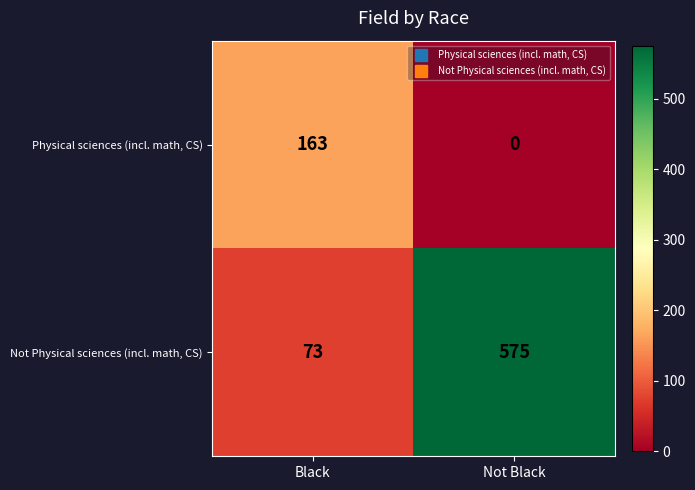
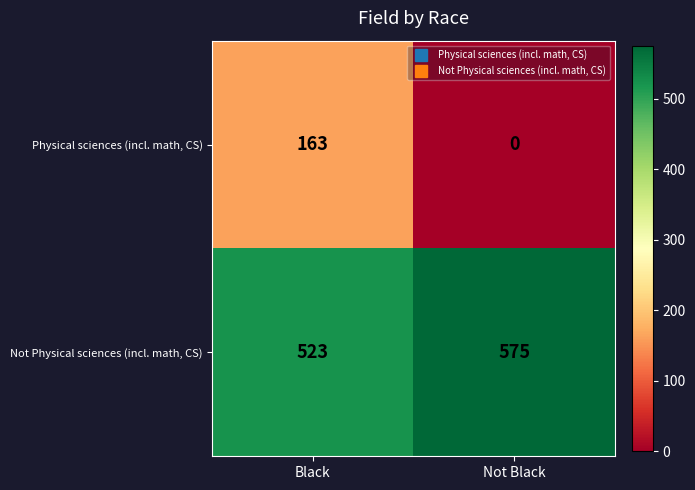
Not Physical sciences (incl. math, CS), Black: 73 -> 523
